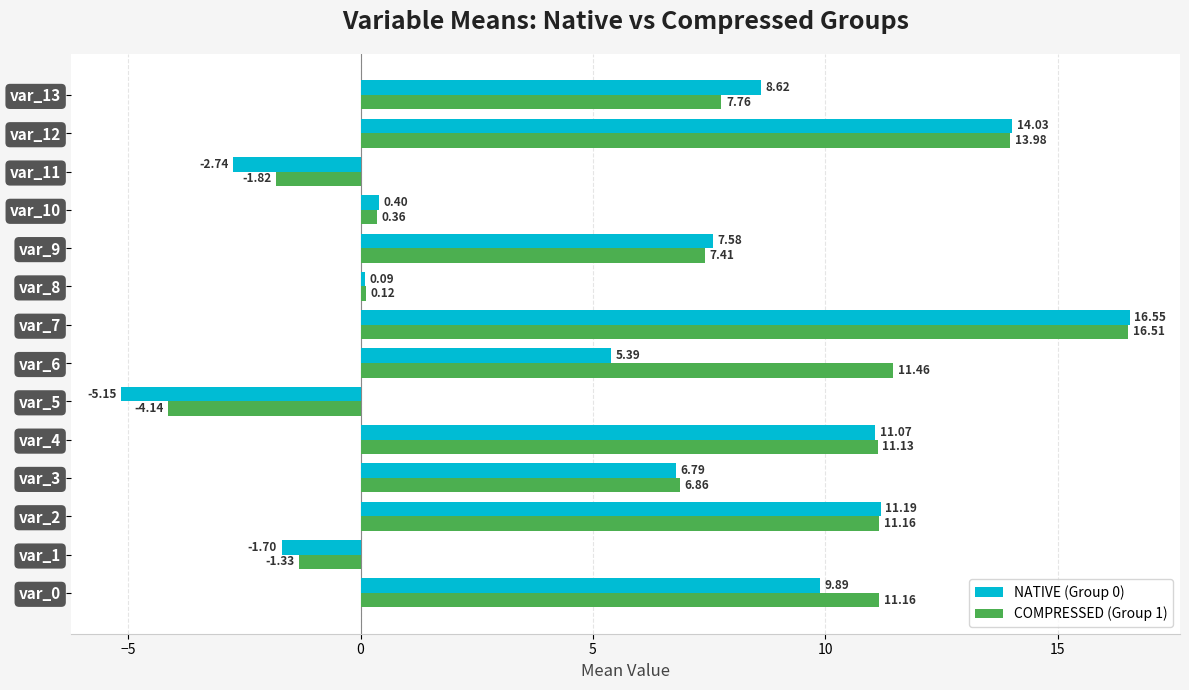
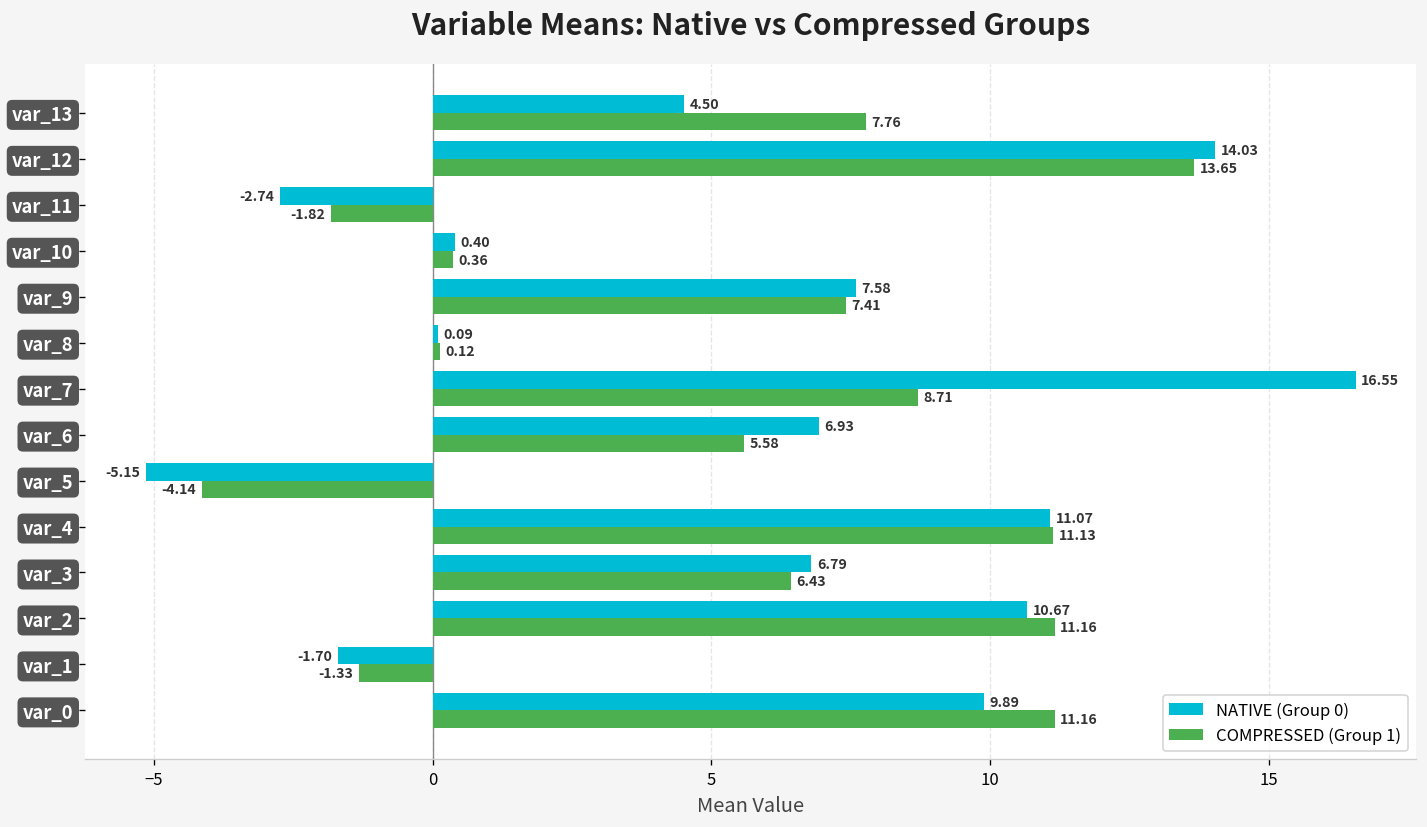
NATIVE (Group 0), var_13: 8.62 -> 4.50
COMPRESSED (Group 1), var_12: 13.98 -> 13.65
COMPRESSED (Group 1), var_7: 16.51 -> 8.71
NATIVE (Group 0), var_6: 5.39 -> 6.93
COMPRESSED (Group 1), var_6: 11.46 -> 5.58
COMPRESSED (Group 1), var_3: 6.86 -> 6.43
NATIVE (Group 0), var_2: 11.19 -> 10.67
